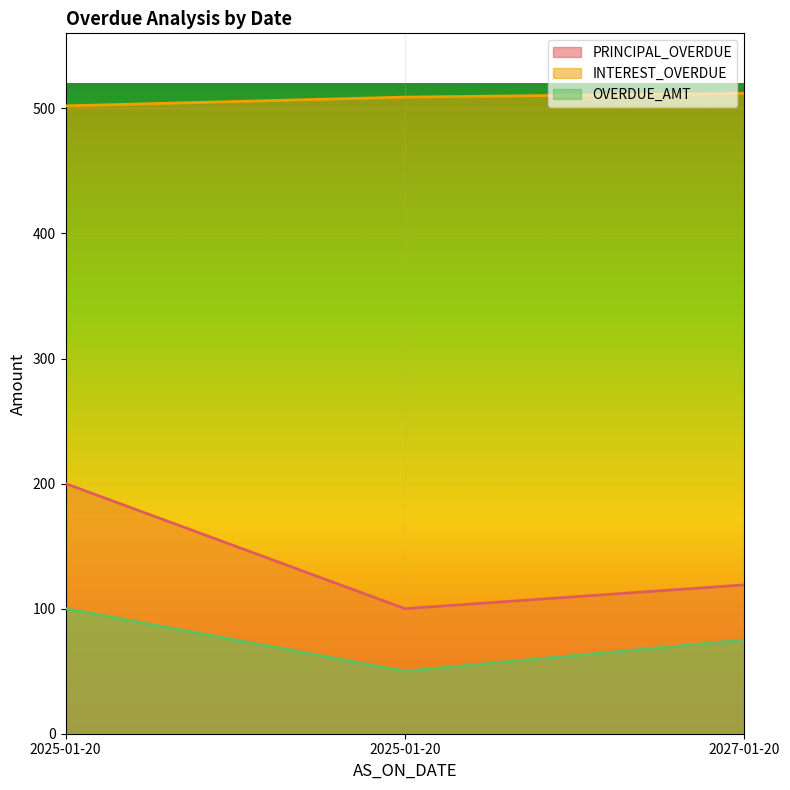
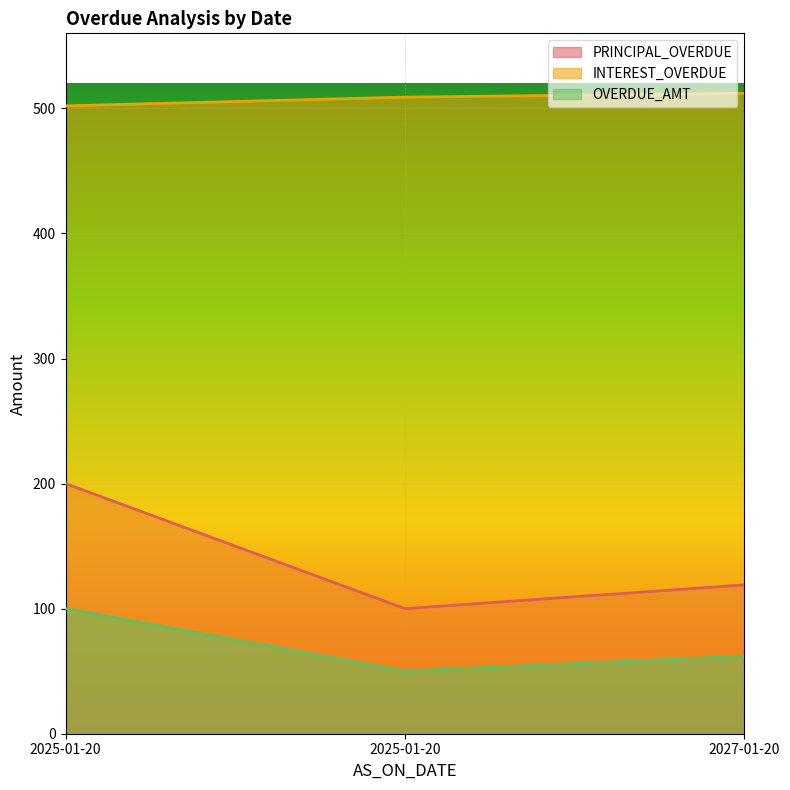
OVERDUE_AMT, 2027-01-20: 75 -> 62
